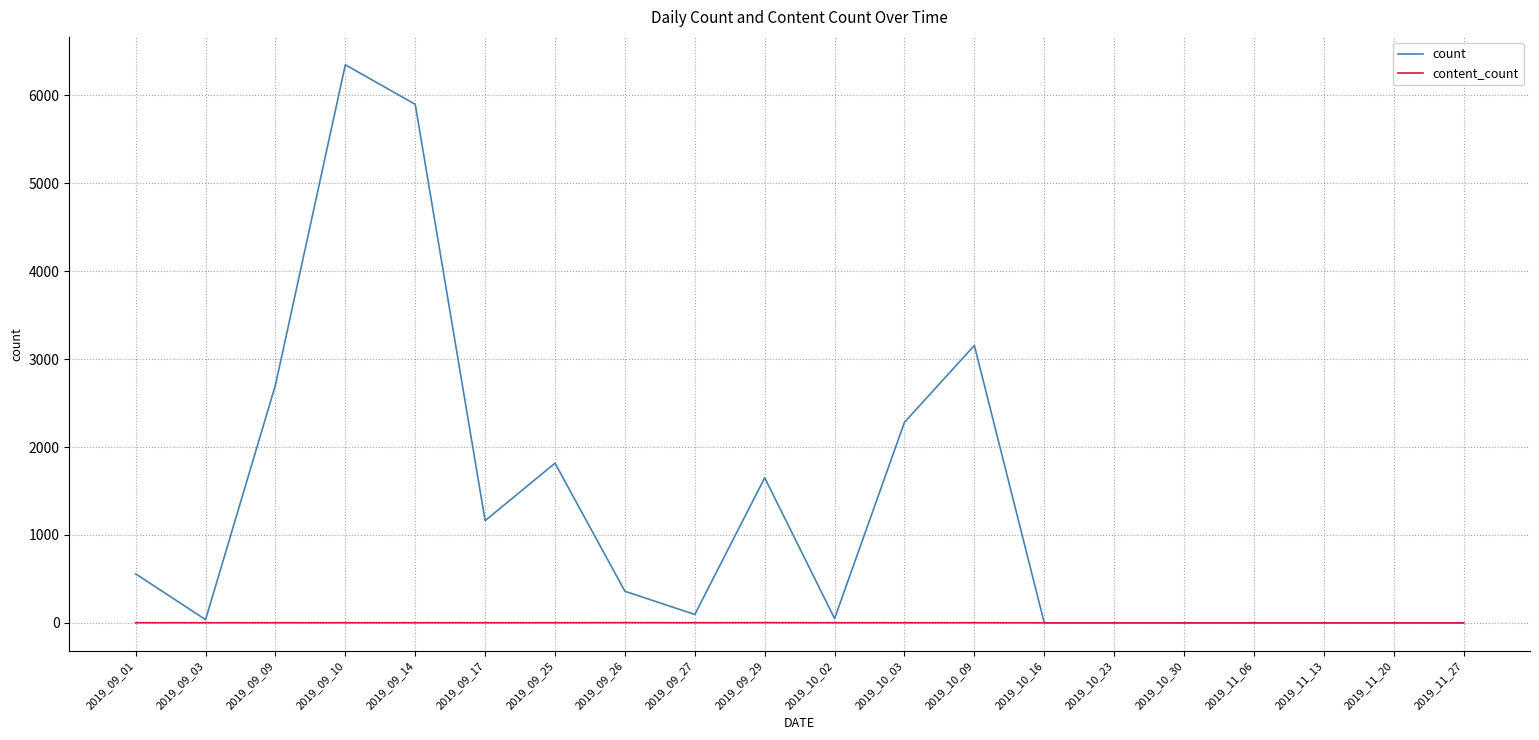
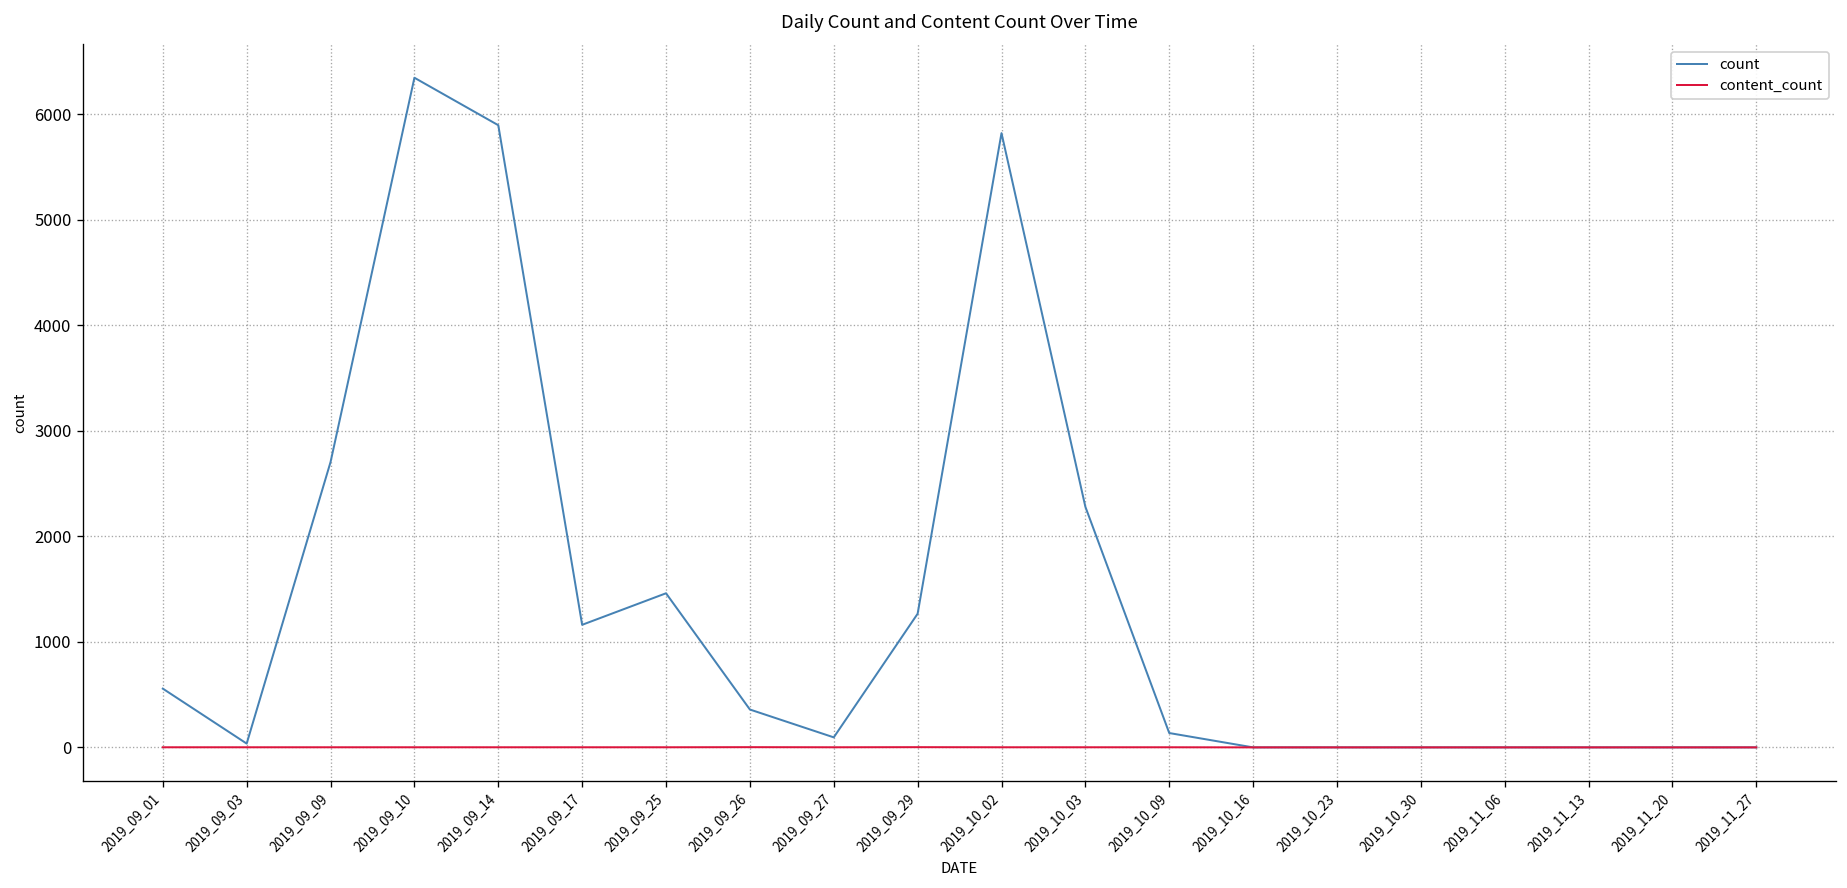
count, 2019_09_25: 1800 -> 1500
count, 2019_09_29: 1700 -> 1300
count, 2019_10_02: 0 -> 5800
count, 2019_10_09: 3200 -> 100
